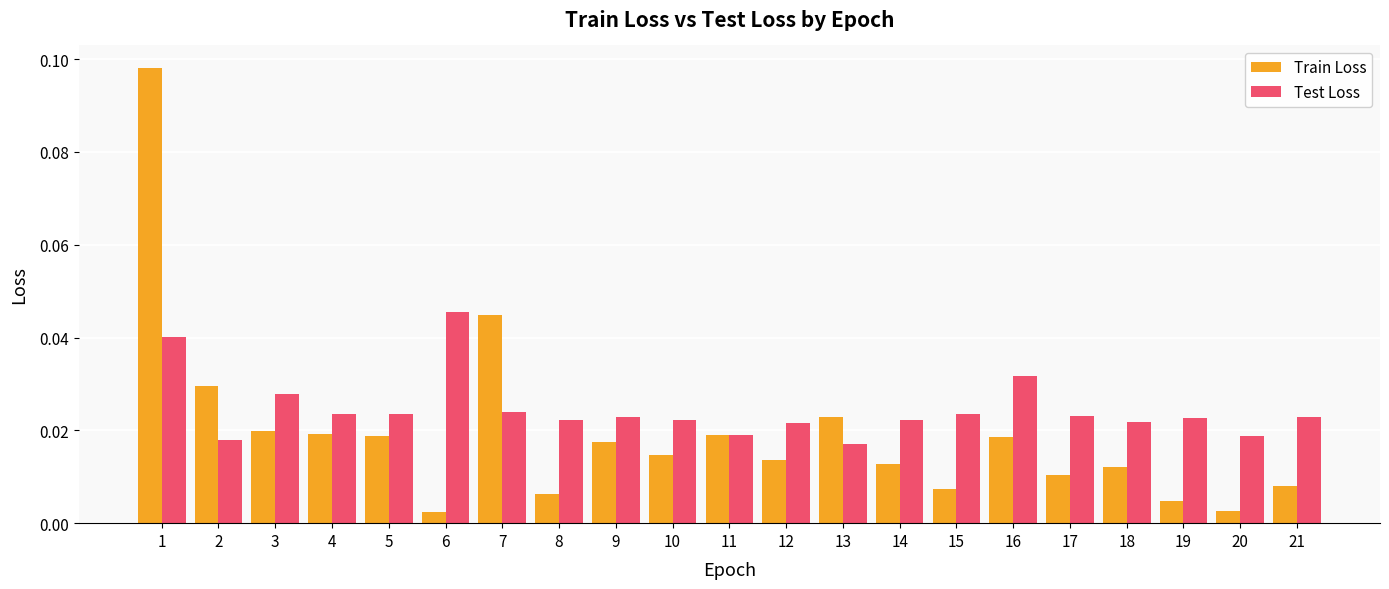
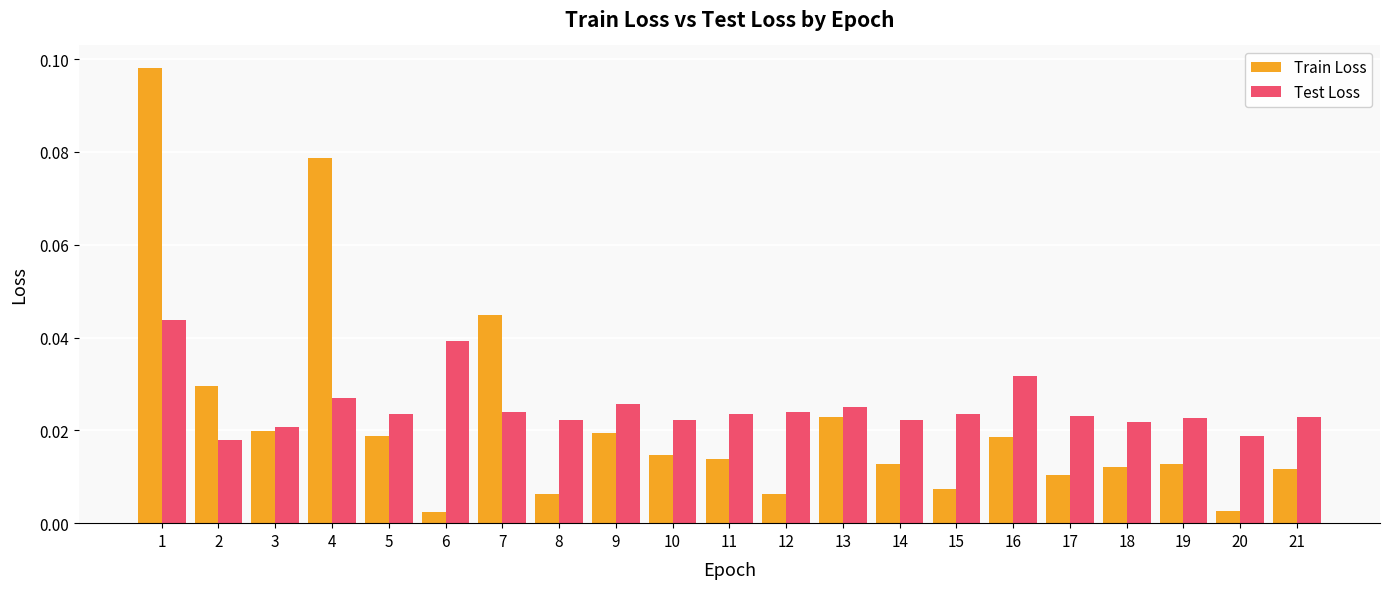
Test Loss, 1: 0.040 -> 0.044
Test Loss, 3: 0.028 -> 0.021
Train Loss, 4: 0.019 -> 0.079
Test Loss, 4: 0.024 -> 0.027
Test Loss, 6: 0.046 -> 0.039
Train Loss, 9: 0.018 -> 0.019
Test Loss, 9: 0.023 -> 0.026
Train Loss, 11: 0.019 -> 0.014
Test Loss, 11: 0.019 -> 0.024
Train Loss, 12: 0.014 -> 0.006
Test Loss, 12: 0.022 -> 0.024
Test Loss, 13: 0.017 -> 0.025
Train Loss, 19: 0.005 -> 0.013
Train Loss, 21: 0.008 -> 0.012
